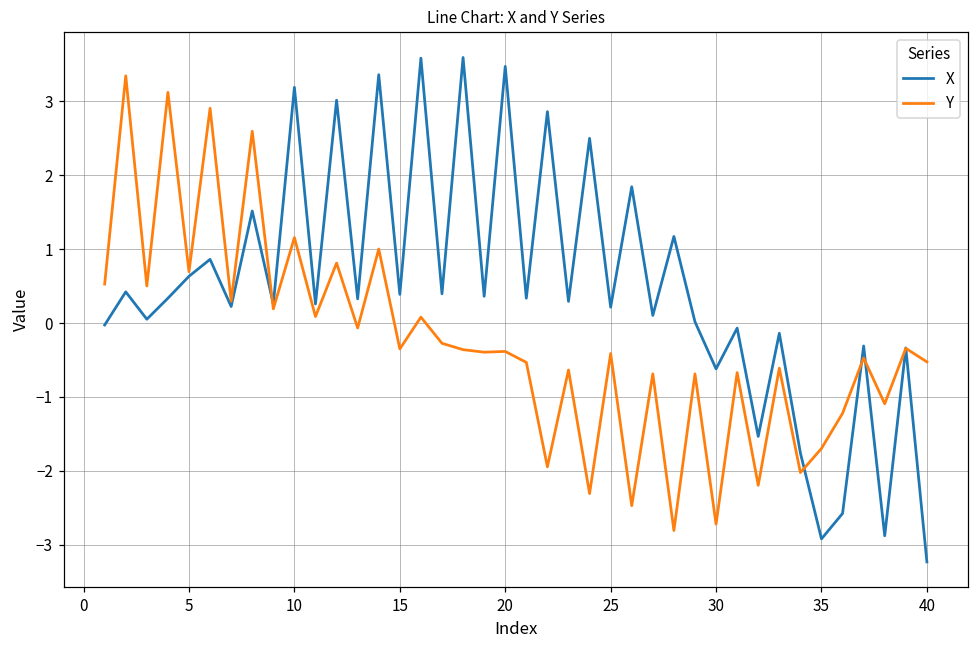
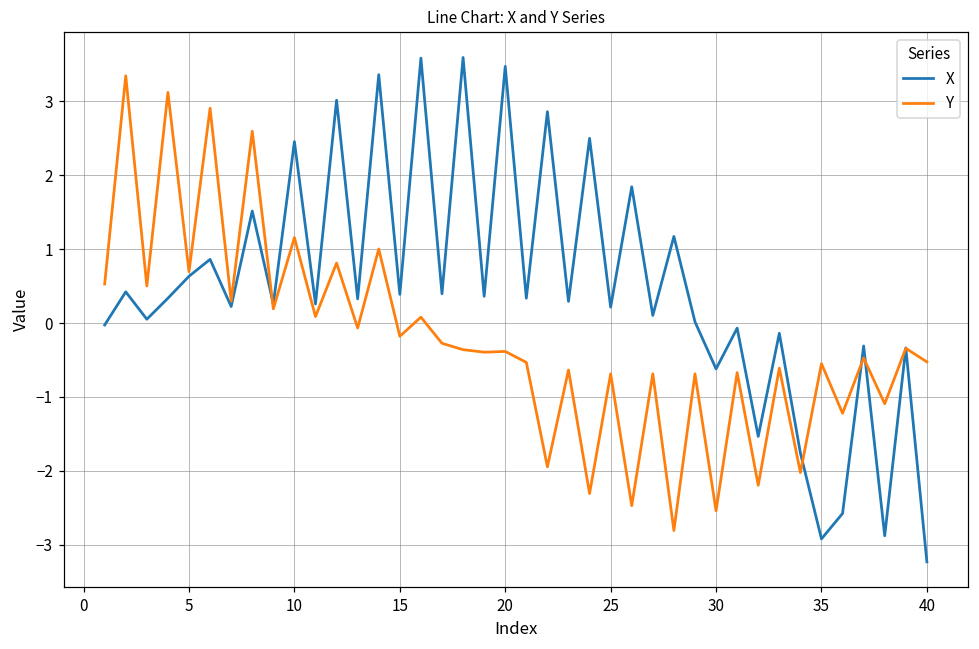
X, 10: 3.2 -> 2.5
Y, 15: -0.4 -> -0.2
Y, 25: -0.4 -> -0.7
Y, 30: -2.7 -> -2.5
Y, 35: -1.7 -> -0.5
